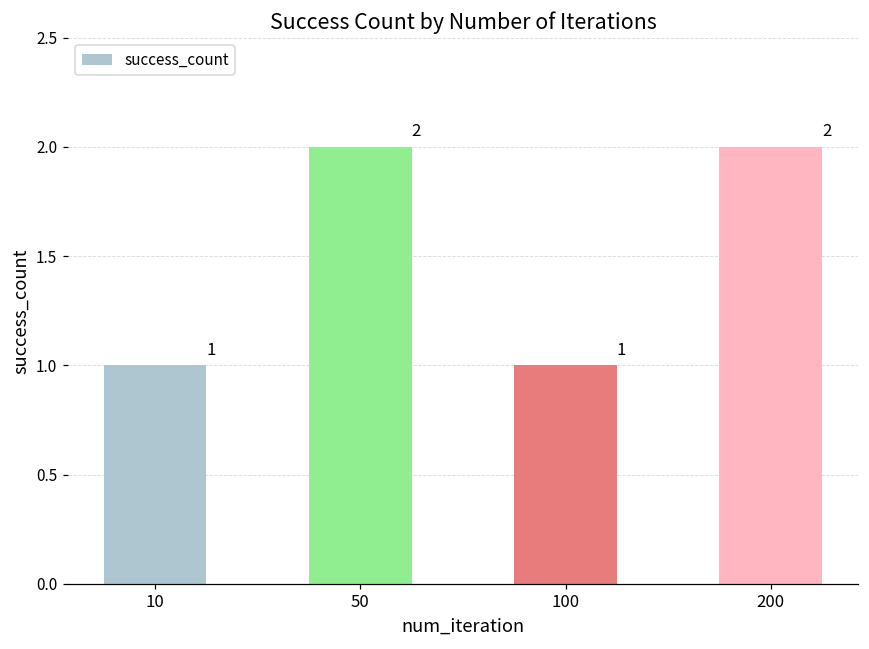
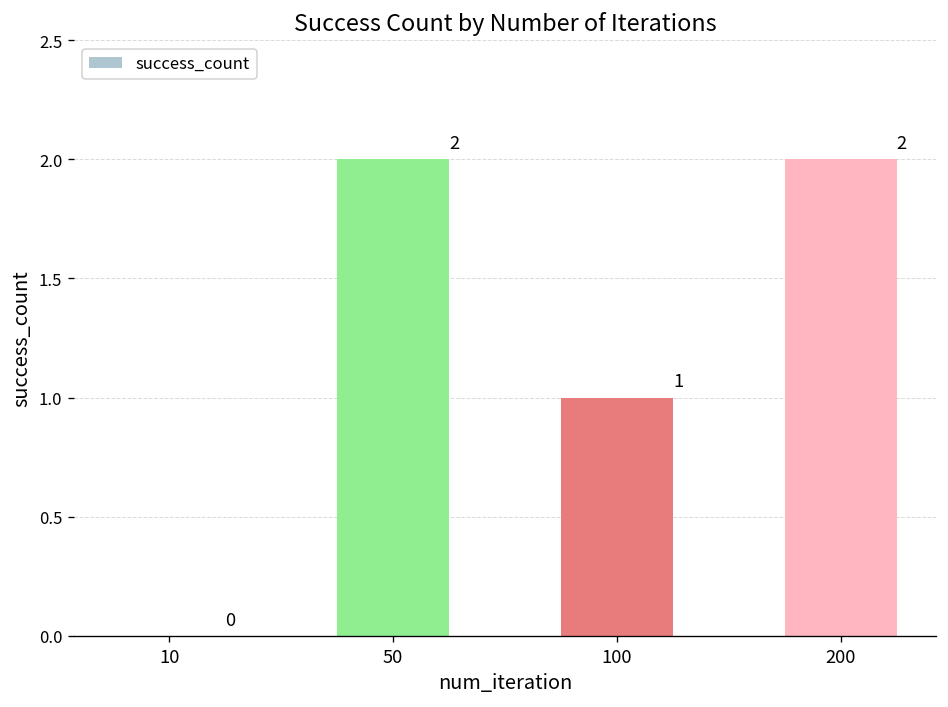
10: 1 -> 0
